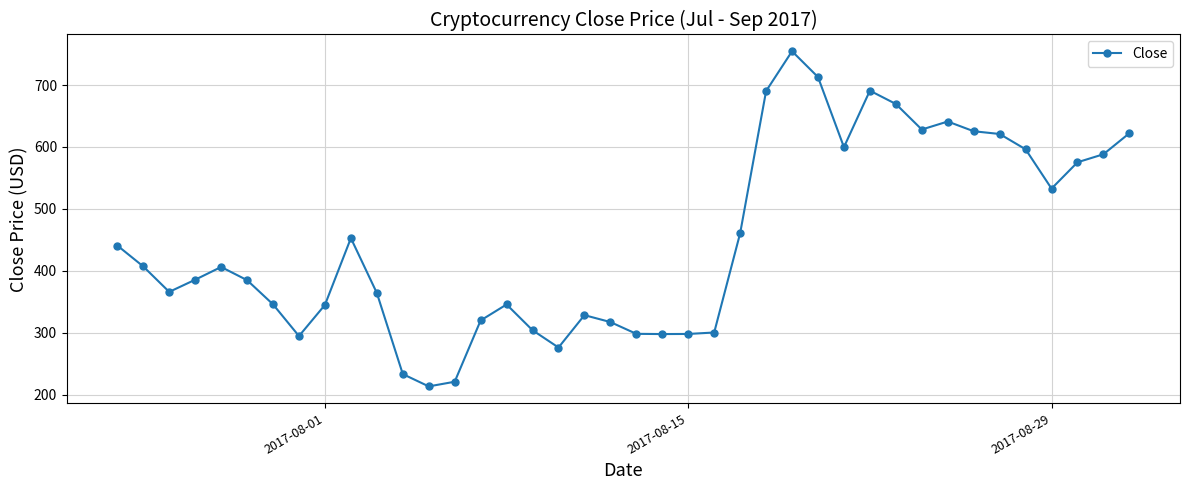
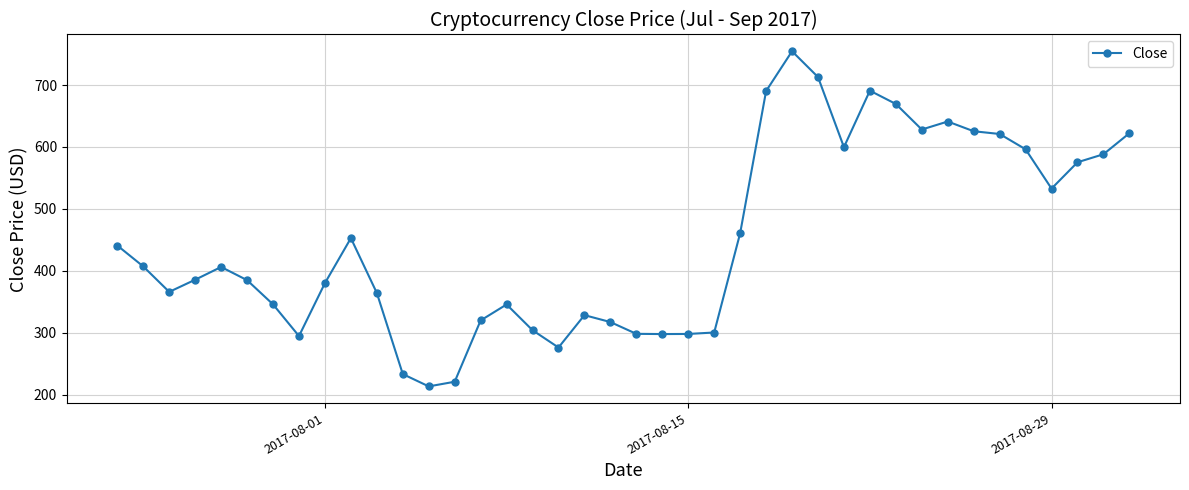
2017-08-01: 340 -> 380
